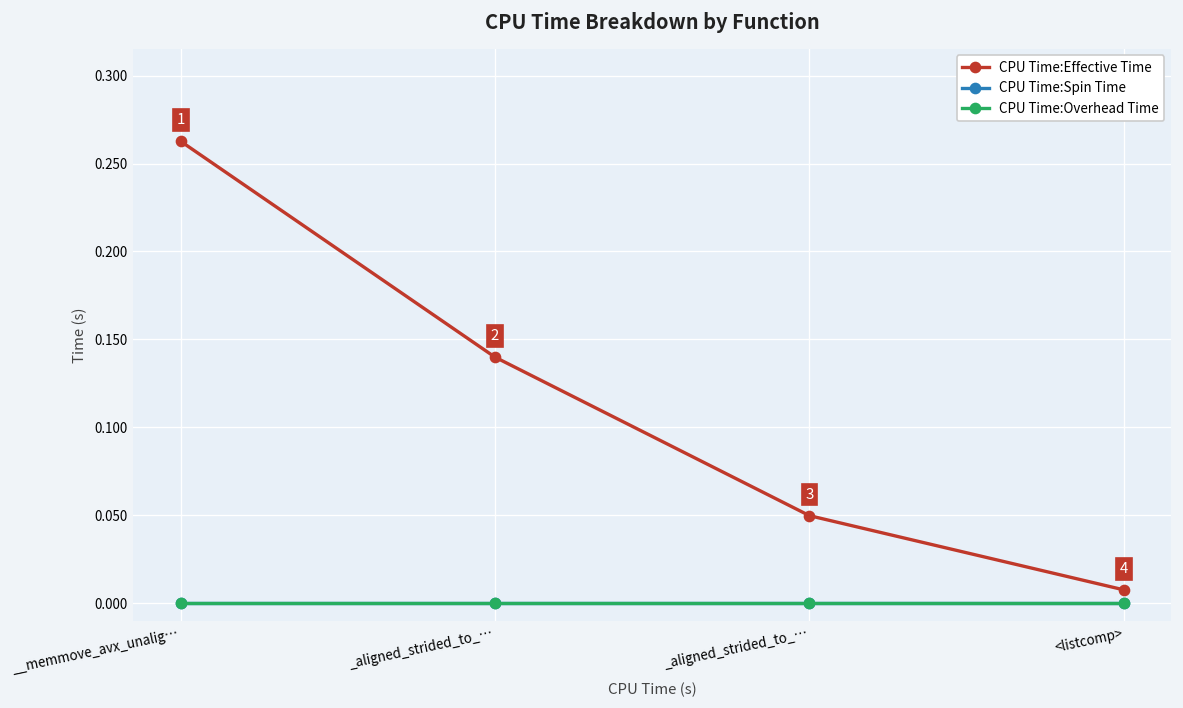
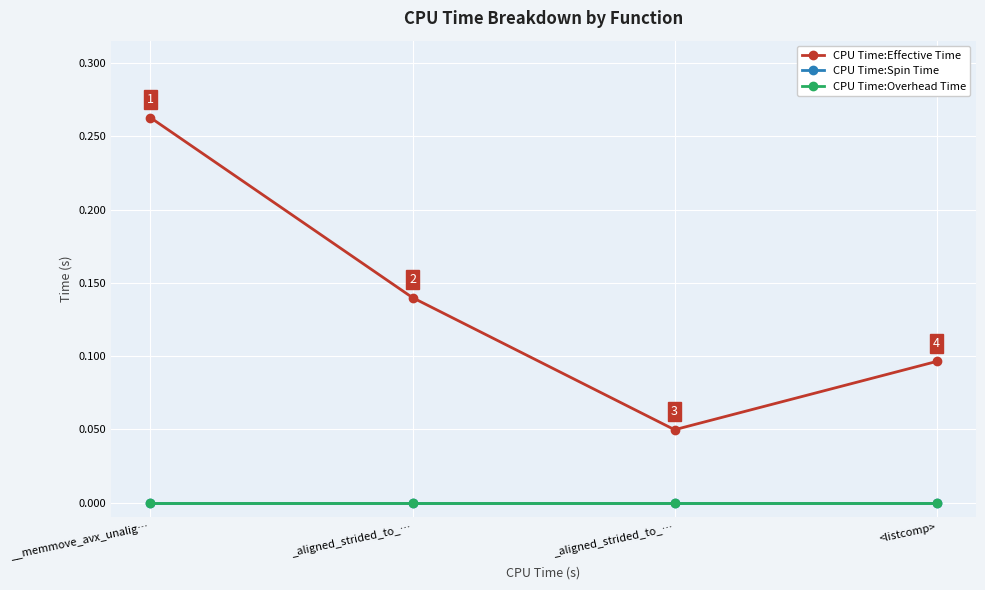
CPU Time:Effective Time, <listcomp>: 0.008 -> 0.096
